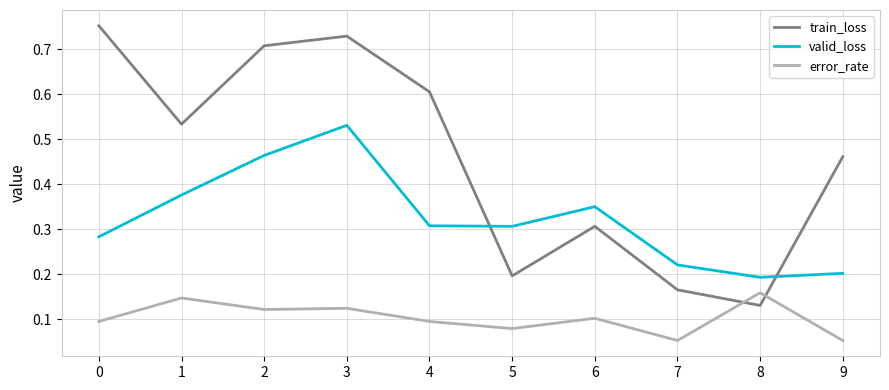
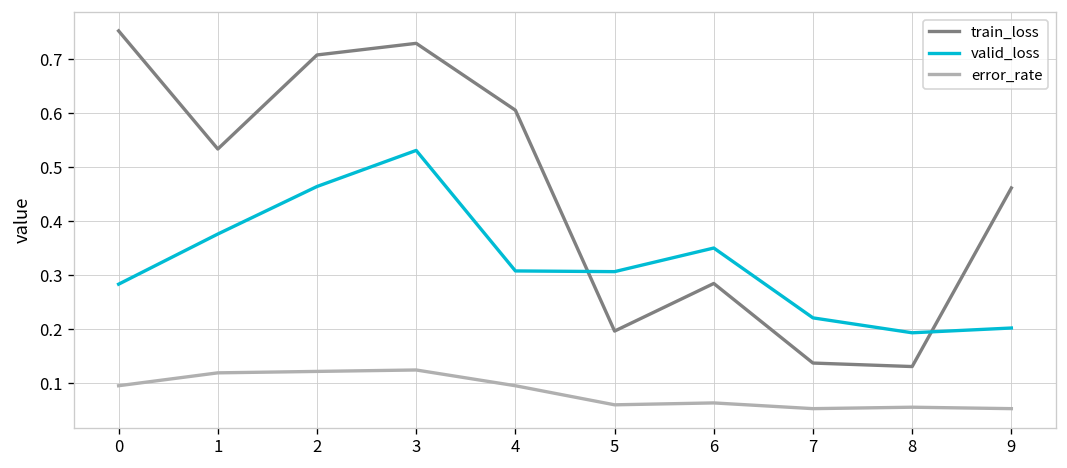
error_rate, 1: 0.15 -> 0.12
error_rate, 5: 0.08 -> 0.06
train_loss, 6: 0.31 -> 0.28
error_rate, 6: 0.10 -> 0.06
train_loss, 7: 0.17 -> 0.14
error_rate, 8: 0.16 -> 0.06
